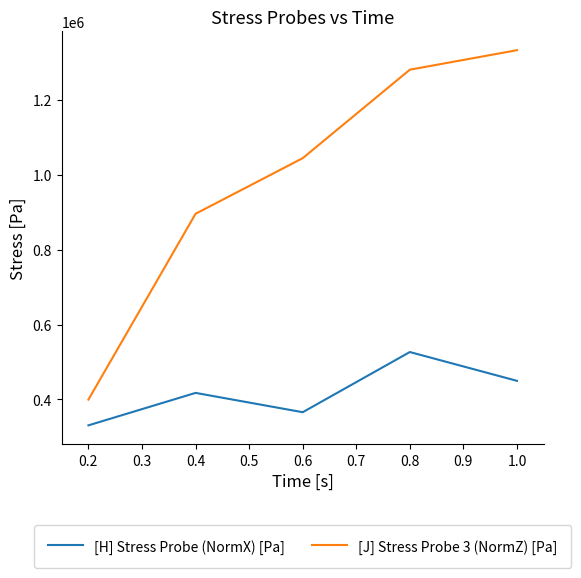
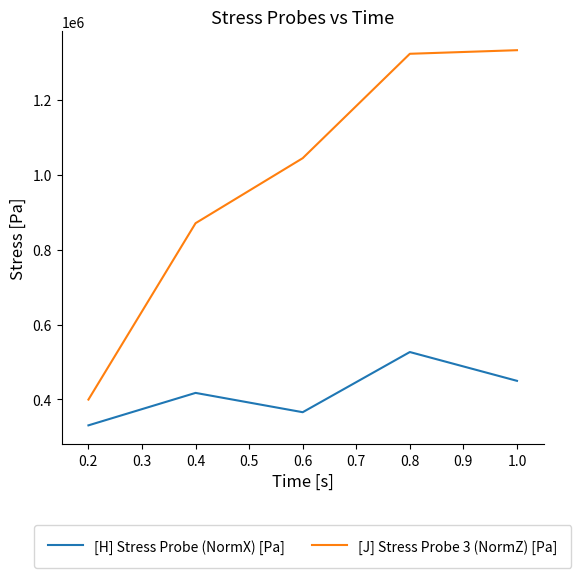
[J] Stress Probe 3 (NormZ) [Pa], 0.4: 900000 -> 870000
[J] Stress Probe 3 (NormZ) [Pa], 0.8: 1280000 -> 1320000
